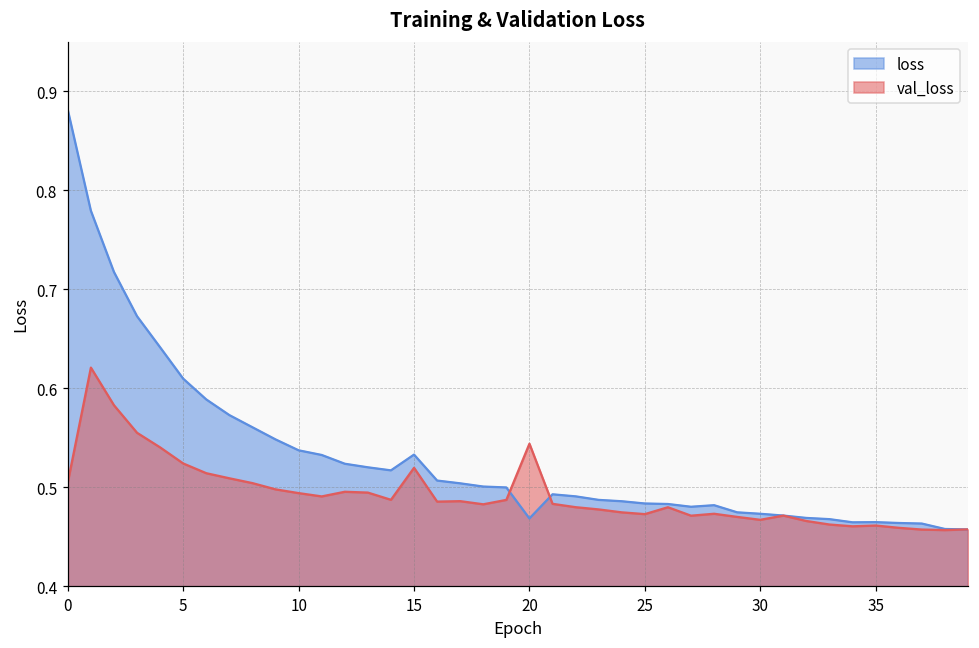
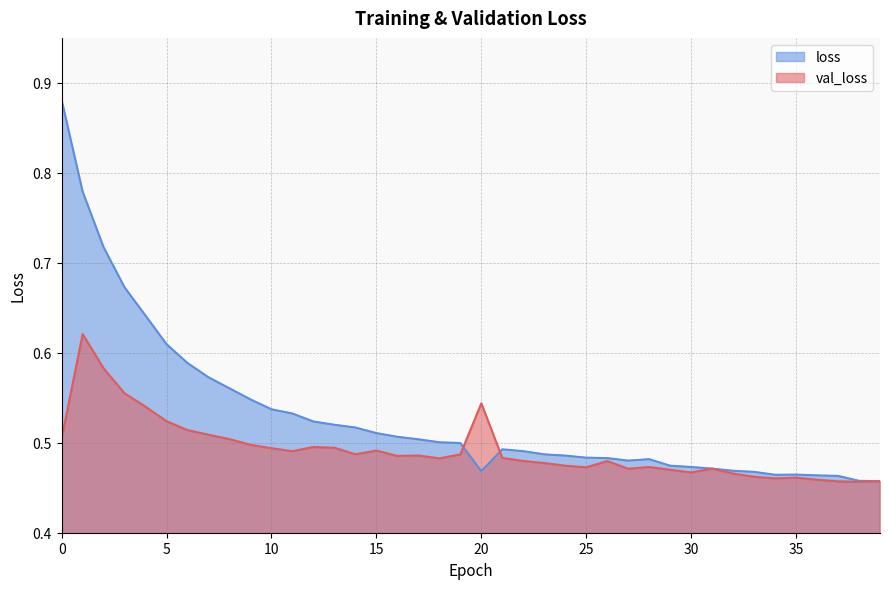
loss, 15: 0.53 -> 0.51
val_loss, 15: 0.52 -> 0.49
